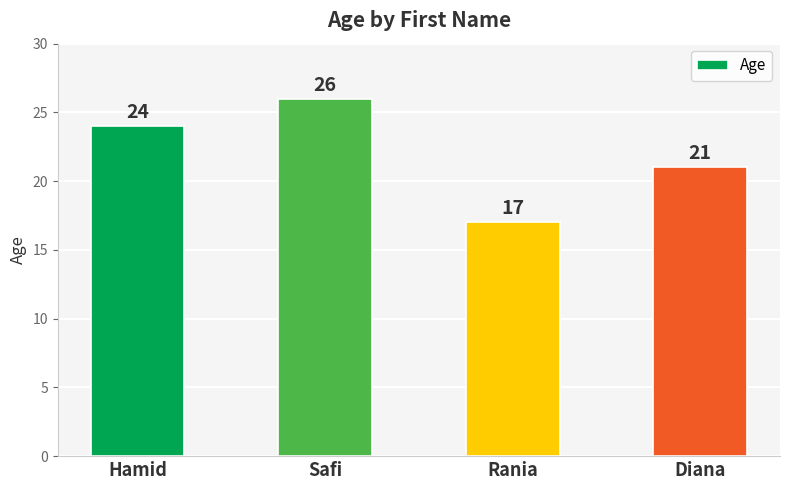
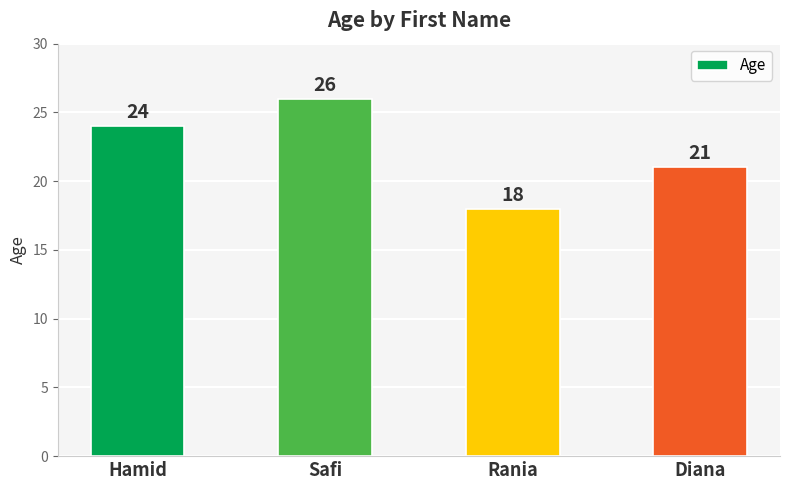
Rania: 17 -> 18
